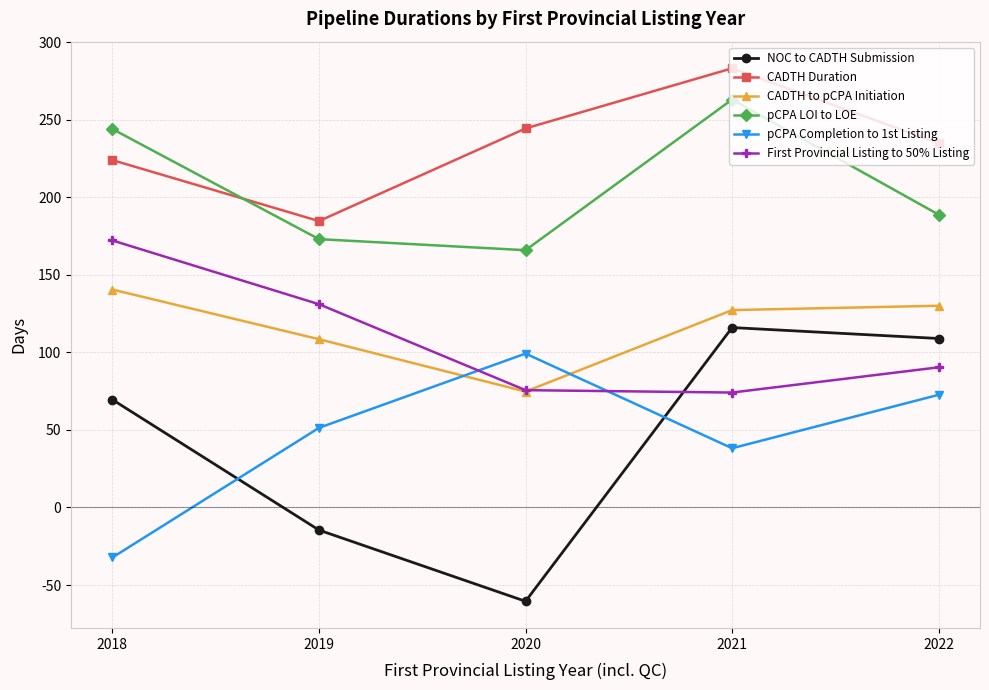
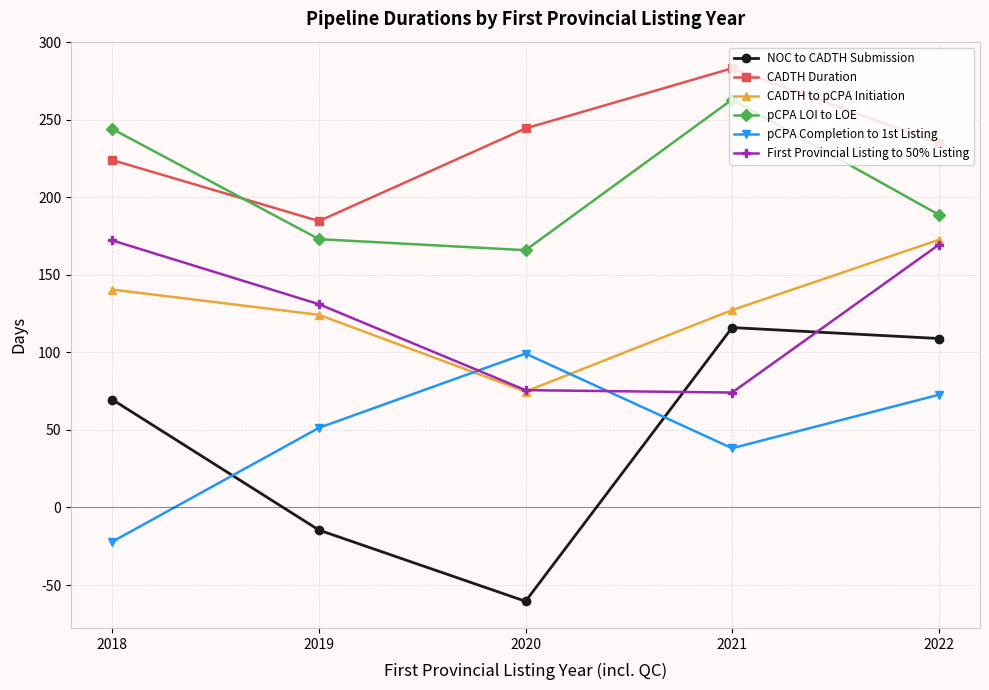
pCPA Completion to 1st Listing, 2018: -32 -> -22
CADTH to pCPA Initiation, 2019: 108 -> 124
CADTH to pCPA Initiation, 2022: 130 -> 172
First Provincial Listing to 50% Listing, 2022: 90 -> 169
